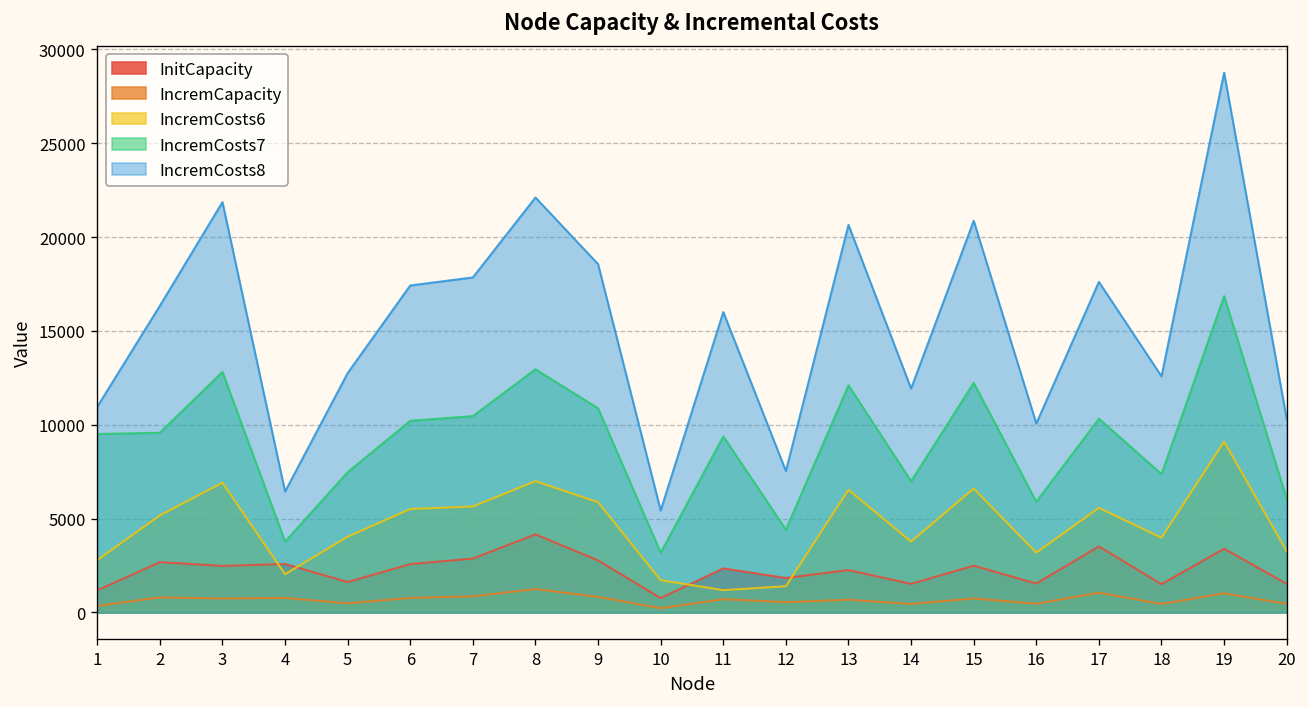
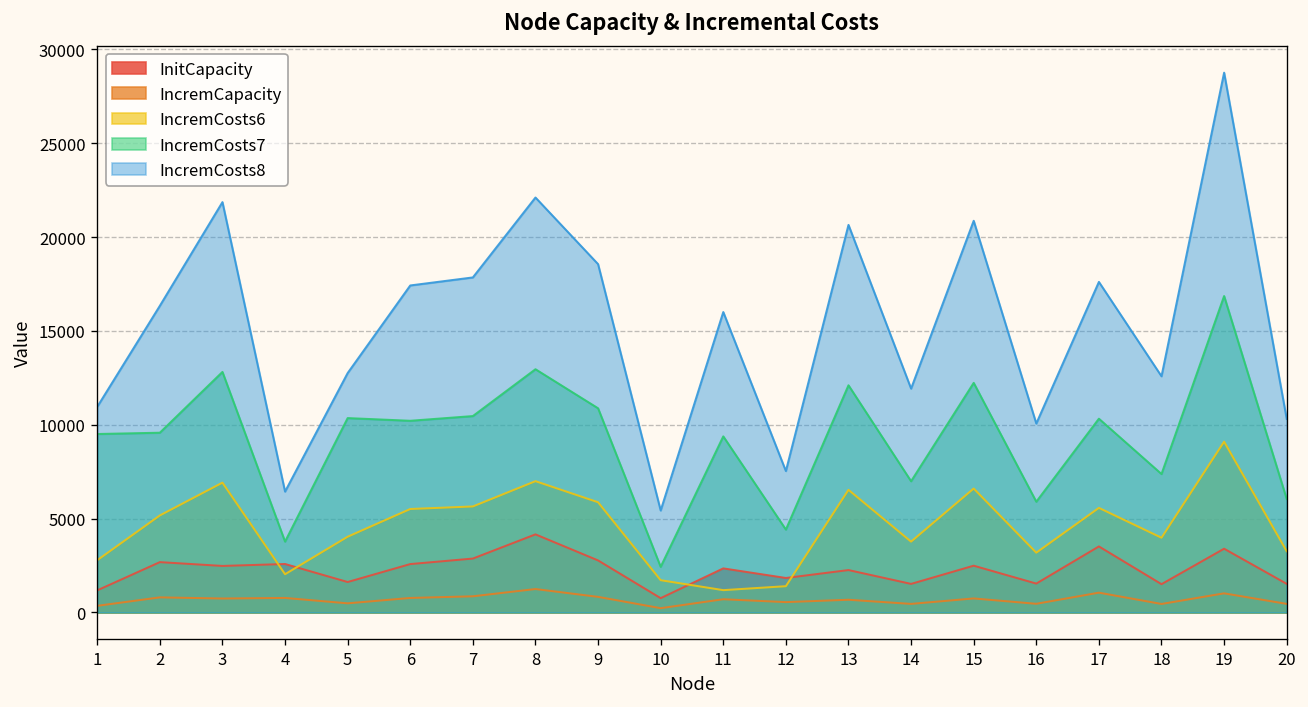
IncremCosts7, 5: 7500 -> 10400
IncremCosts7, 10: 3200 -> 2400
